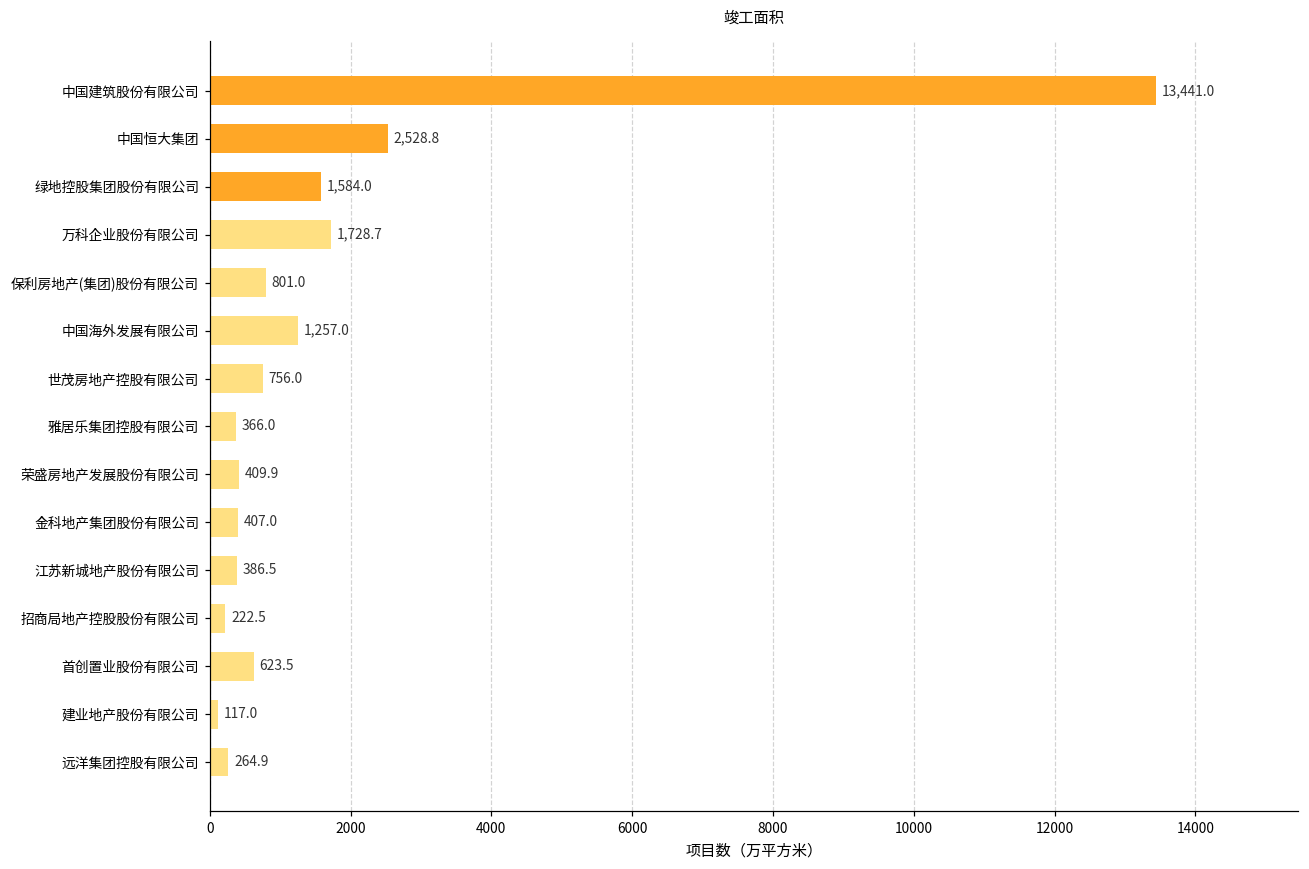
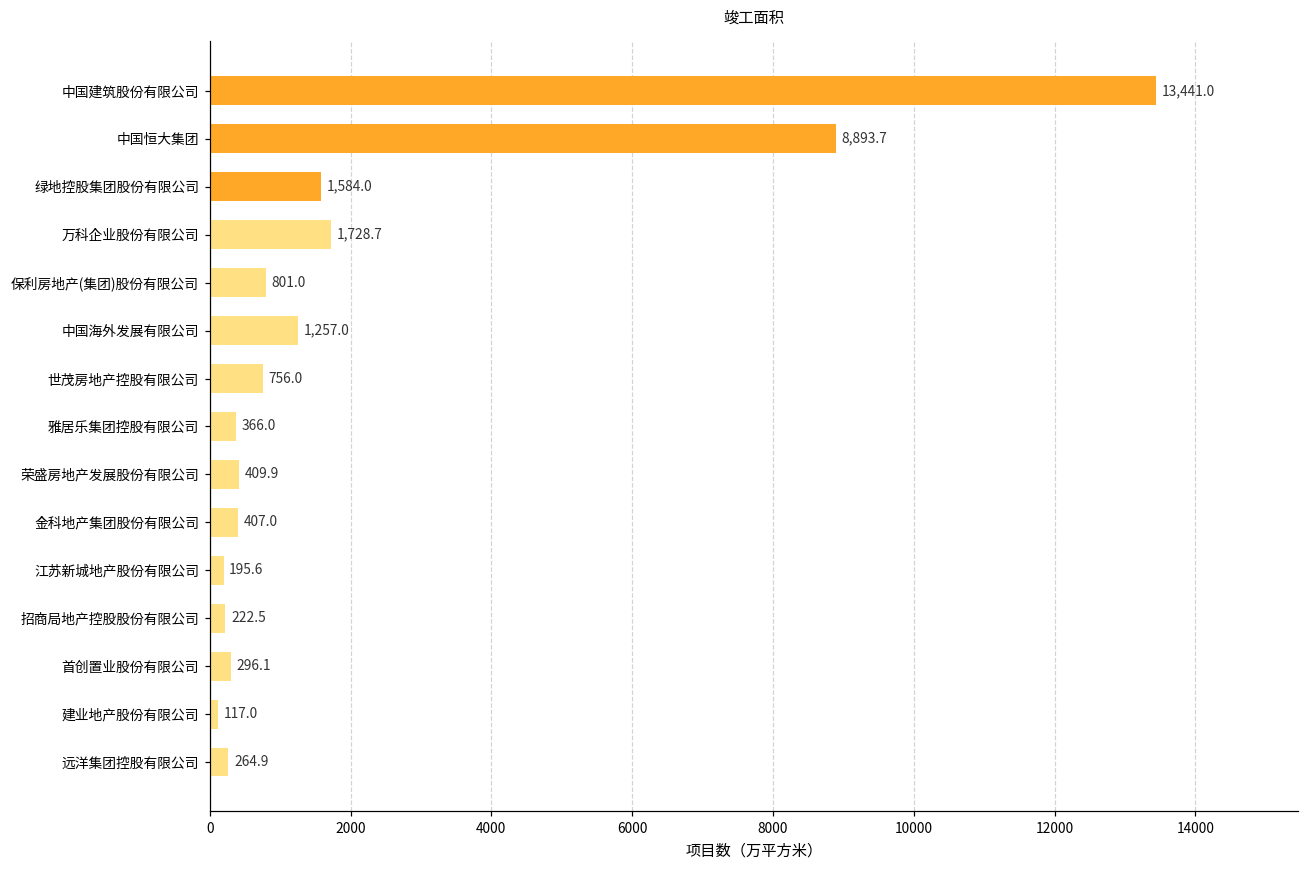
中国恒大集团: 2,528.8 -> 8,893.7
江苏新城地产股份有限公司: 386.5 -> 195.6
首创置业股份有限公司: 623.5 -> 296.1
